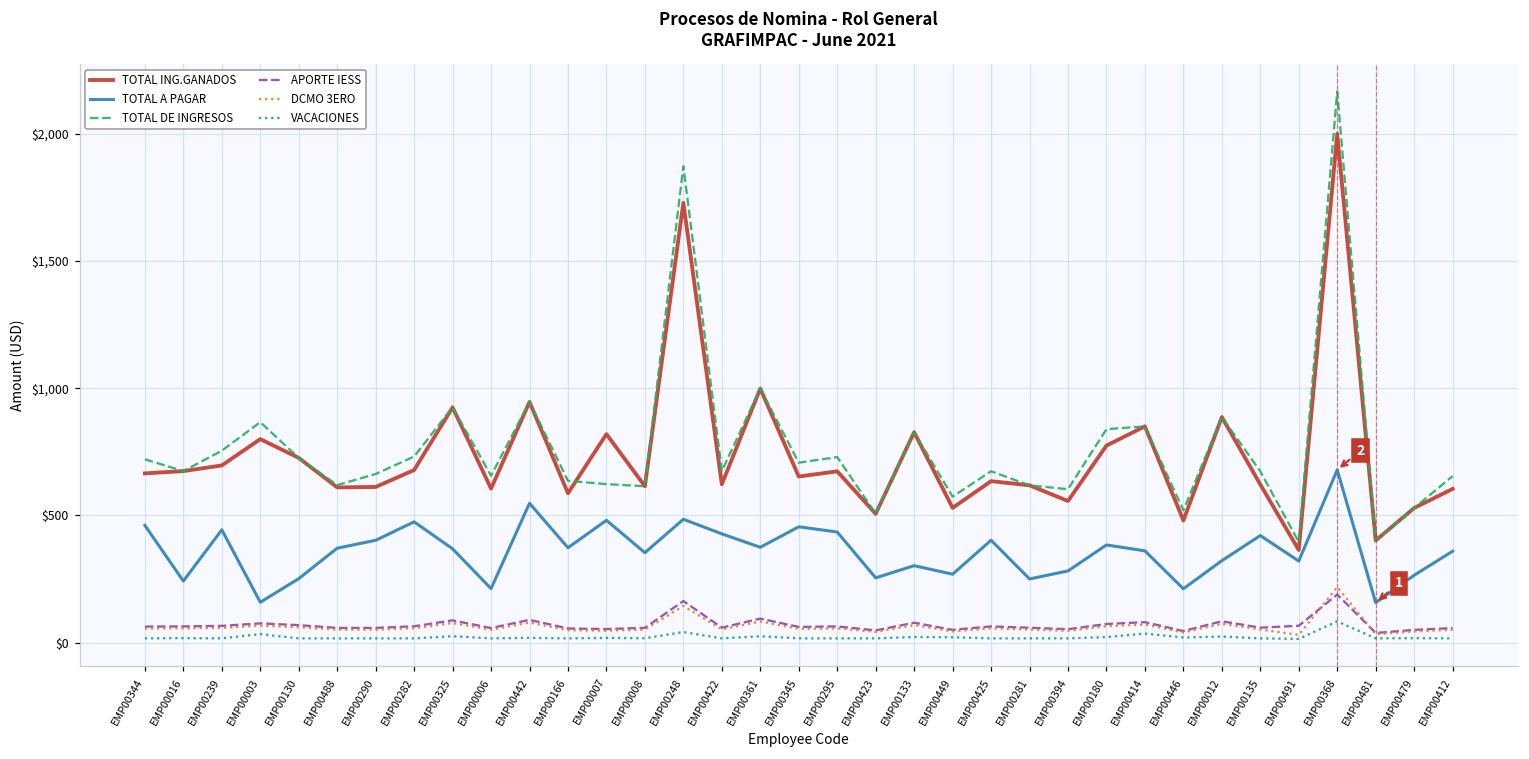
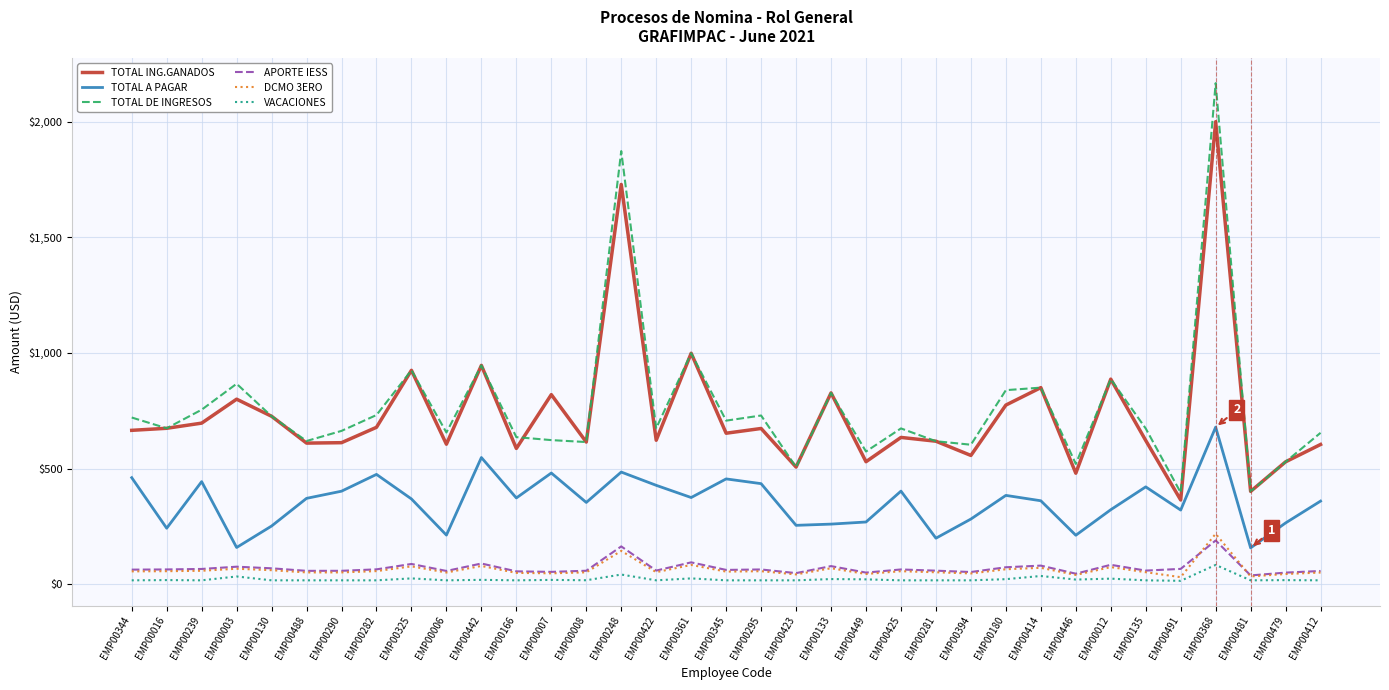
TOTAL A PAGAR, EMP00133: $300 -> $260
TOTAL A PAGAR, EMP00281: $250 -> $200
